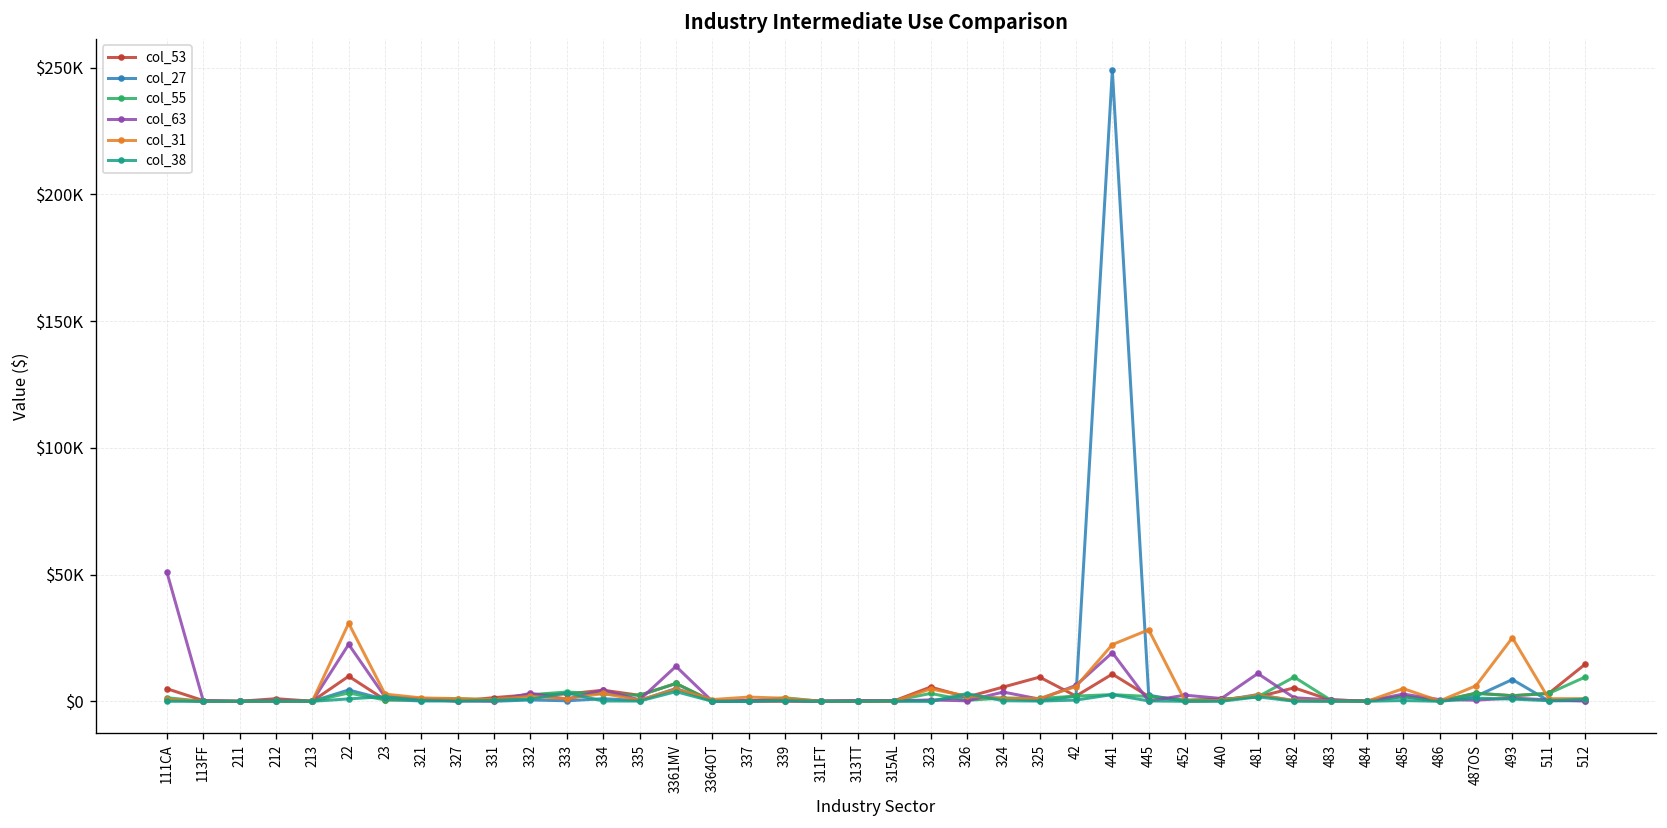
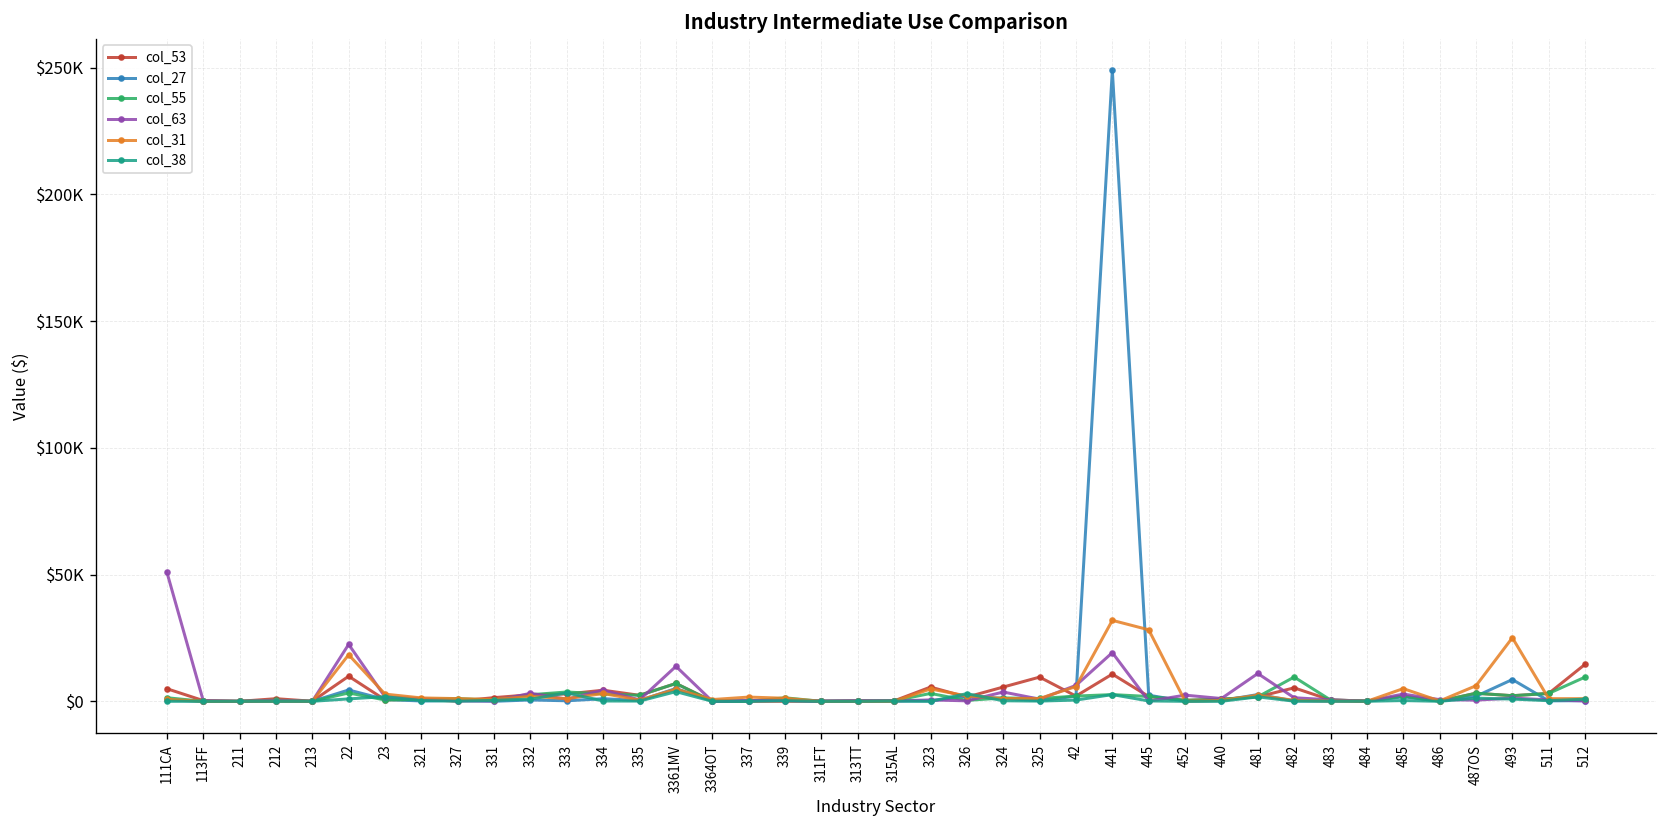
col_31, 22: $31000 -> $18000
col_31, 441: $22000 -> $32000
